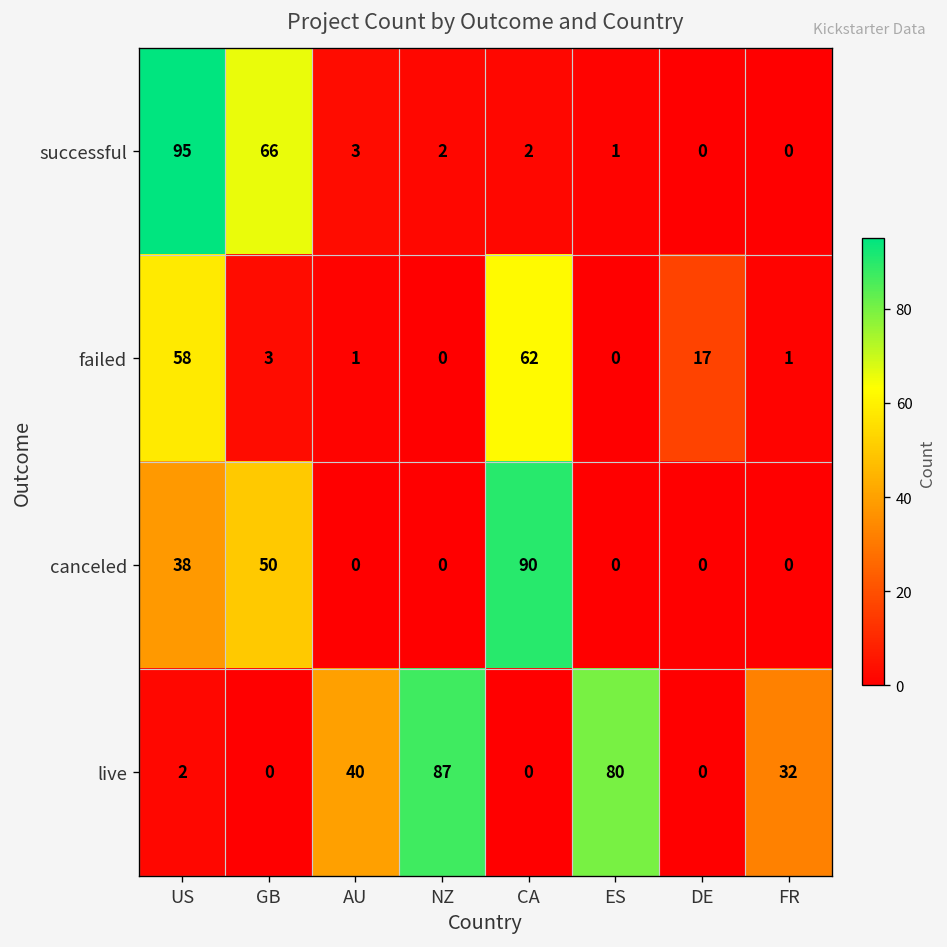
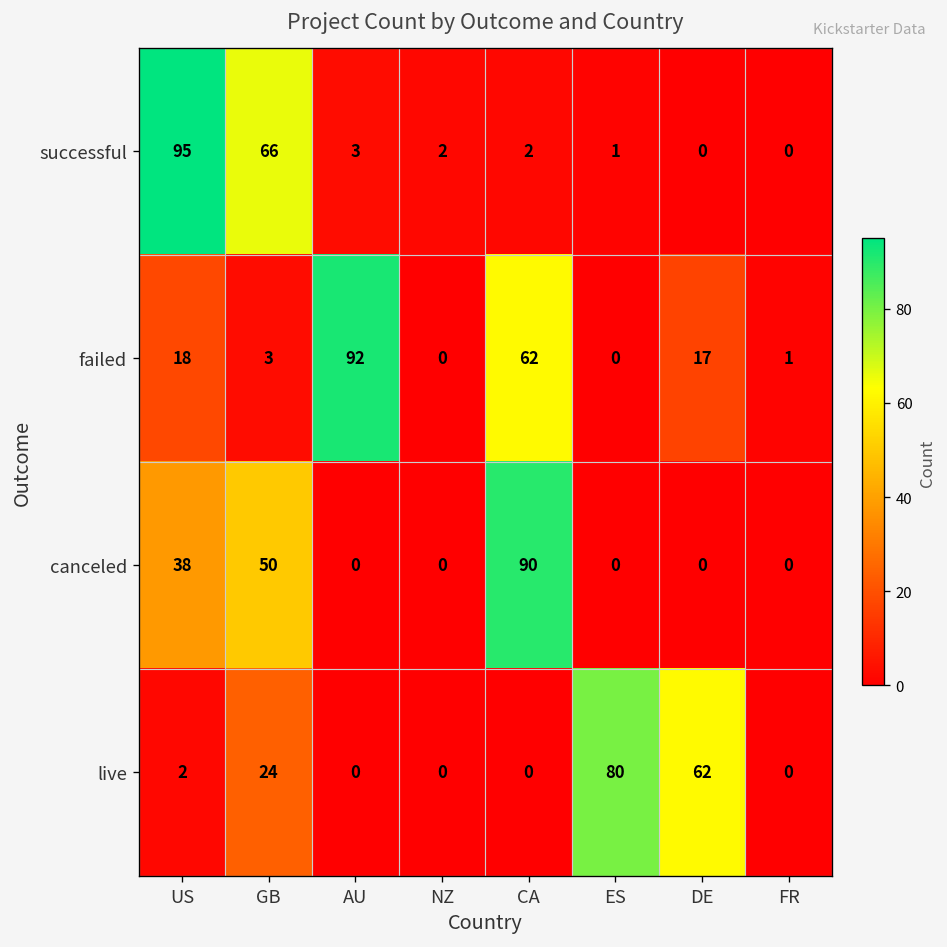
failed, US: 58 -> 18
failed, AU: 1 -> 92
live, GB: 0 -> 24
live, AU: 40 -> 0
live, NZ: 87 -> 0
live, DE: 0 -> 62
live, FR: 32 -> 0
